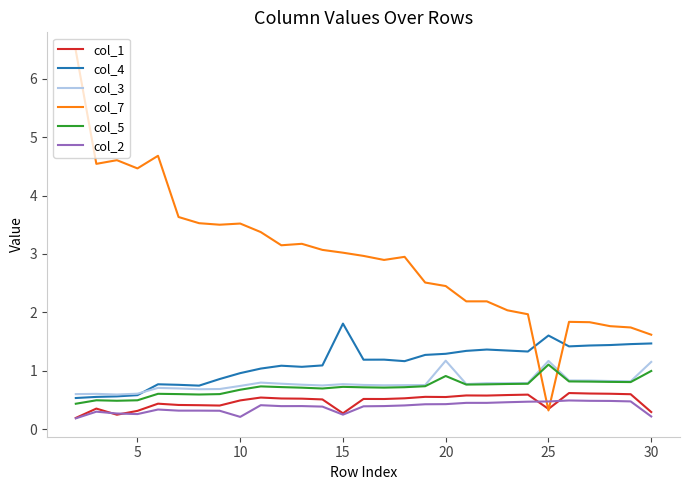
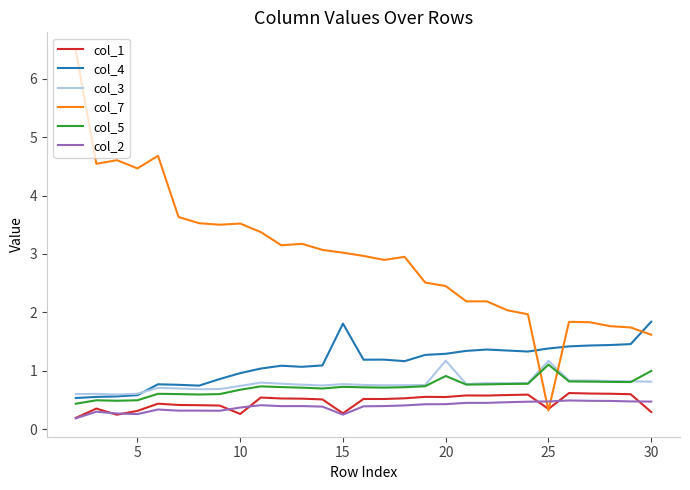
col_1, 10: 0.5 -> 0.3
col_2, 10: 0.2 -> 0.4
col_4, 25: 1.6 -> 1.4
col_4, 30: 1.5 -> 1.8
col_3, 30: 1.2 -> 0.8
col_2, 30: 0.2 -> 0.5
